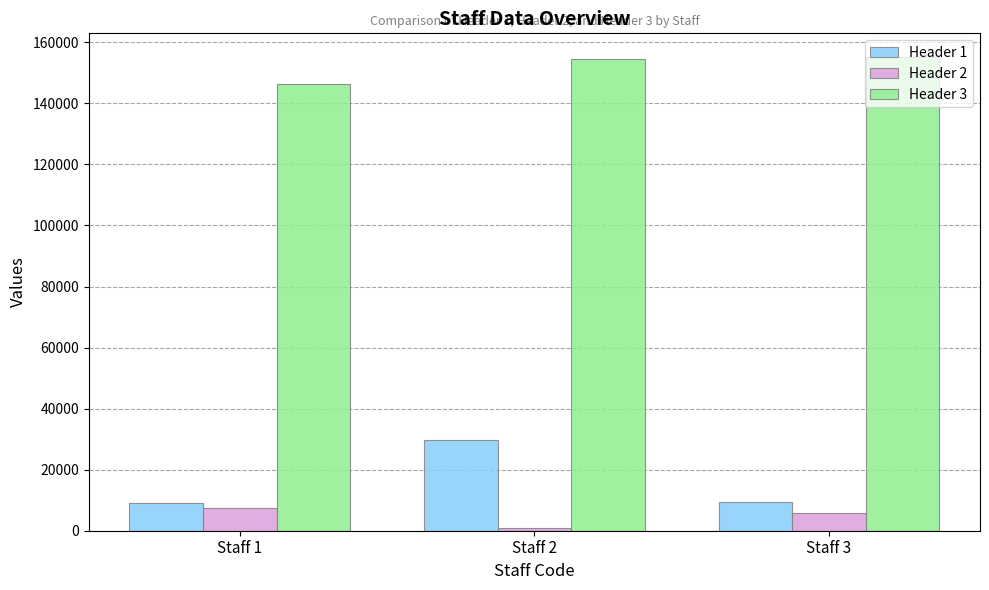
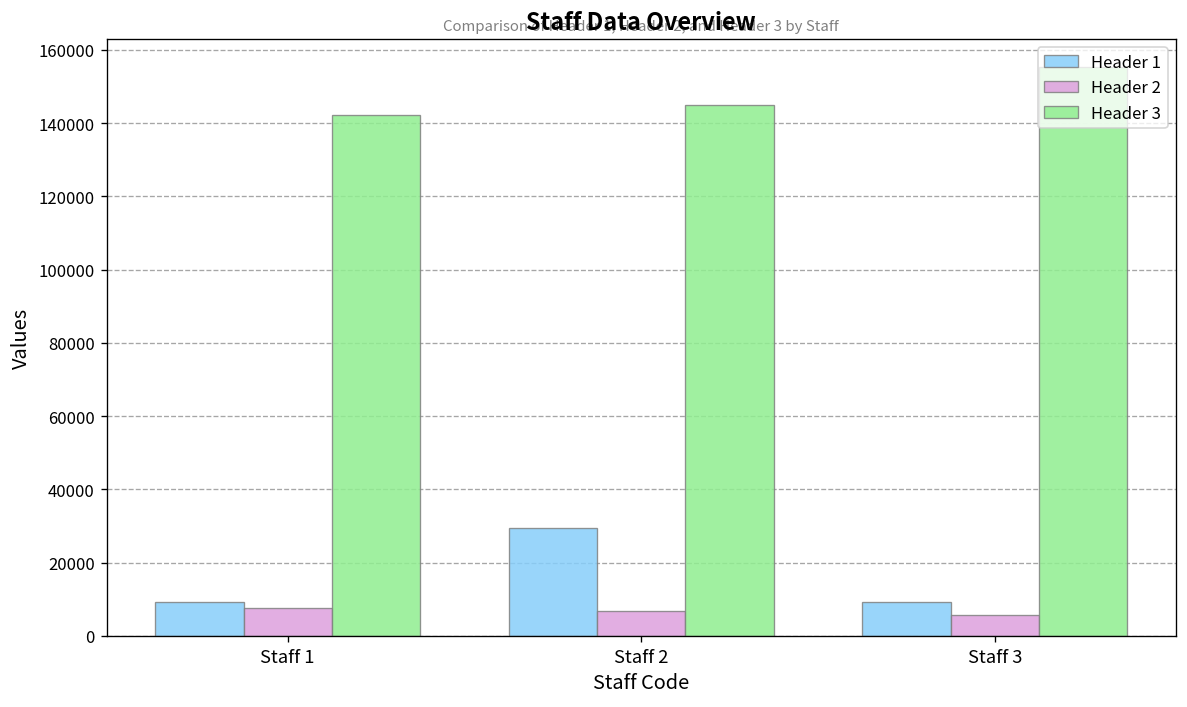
Header 3, Staff 1: 146000 -> 142000
Header 2, Staff 2: 1000 -> 7000
Header 3, Staff 2: 155000 -> 145000
